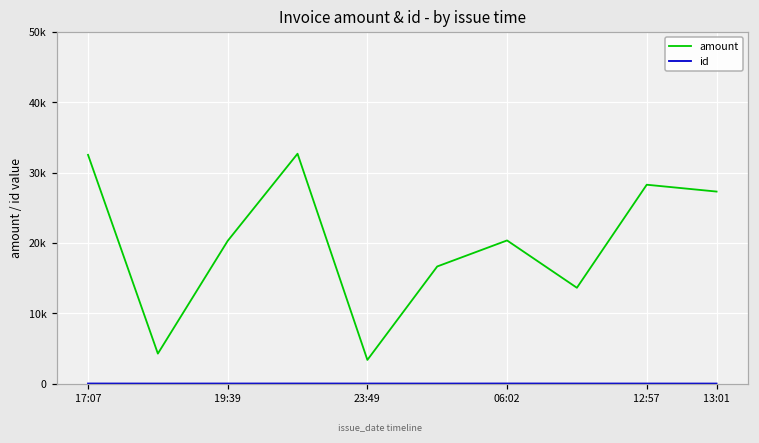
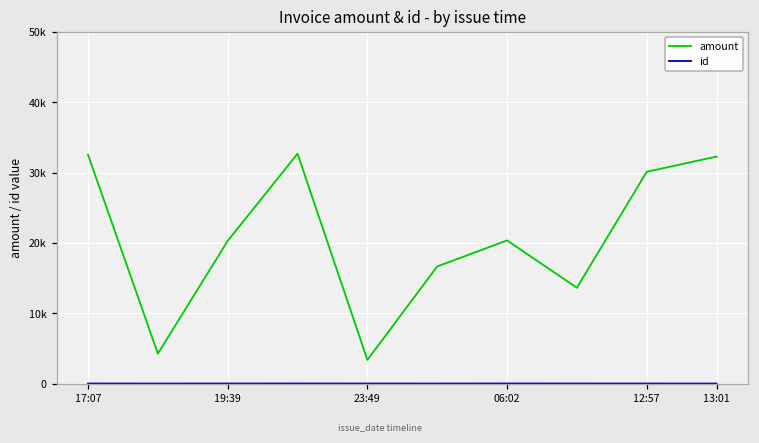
amount, 12:57: 28000 -> 30000
amount, 13:01: 27000 -> 32000
